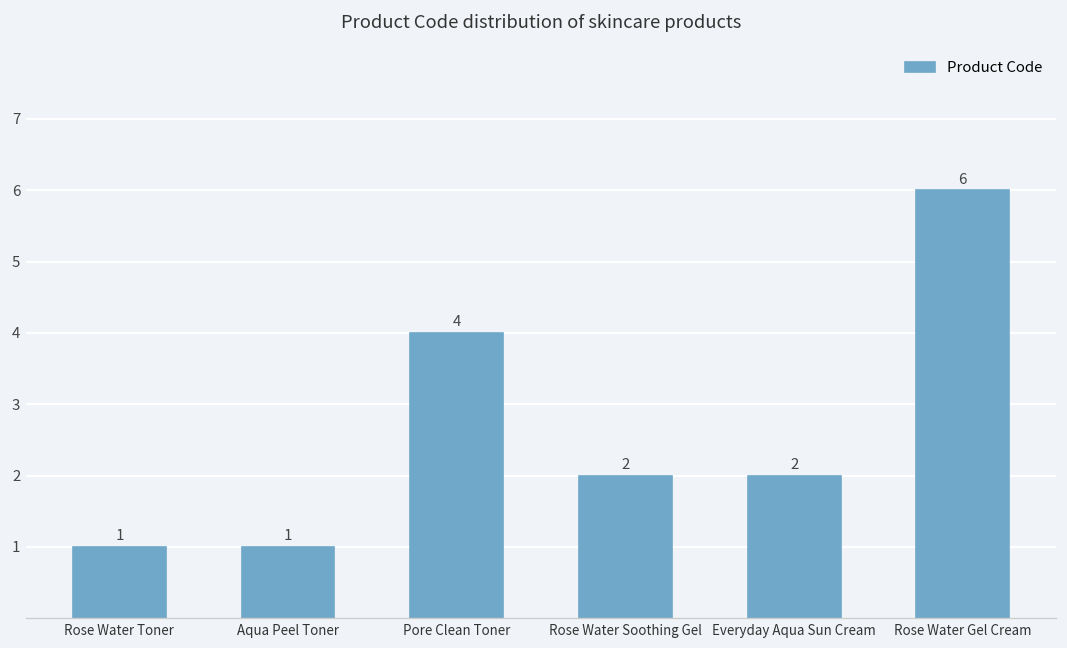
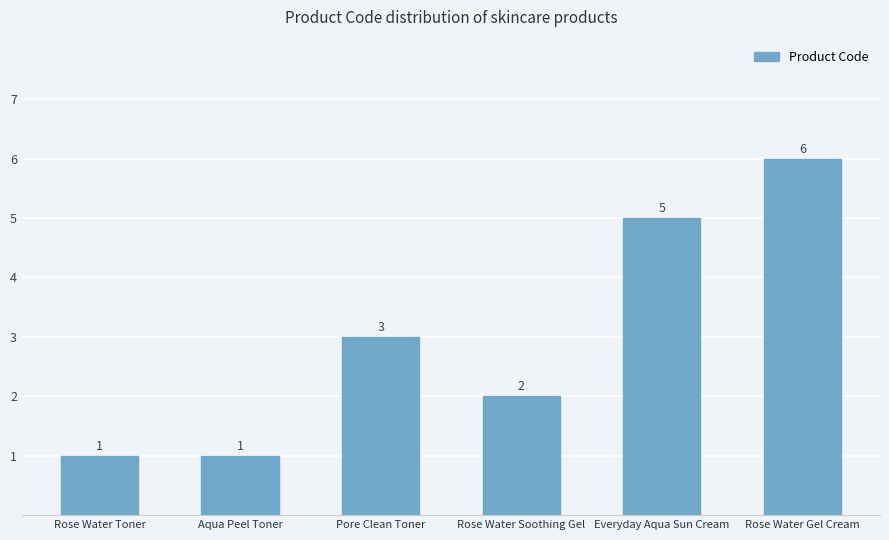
Pore Clean Toner: 4 -> 3
Everyday Aqua Sun Cream: 2 -> 5
